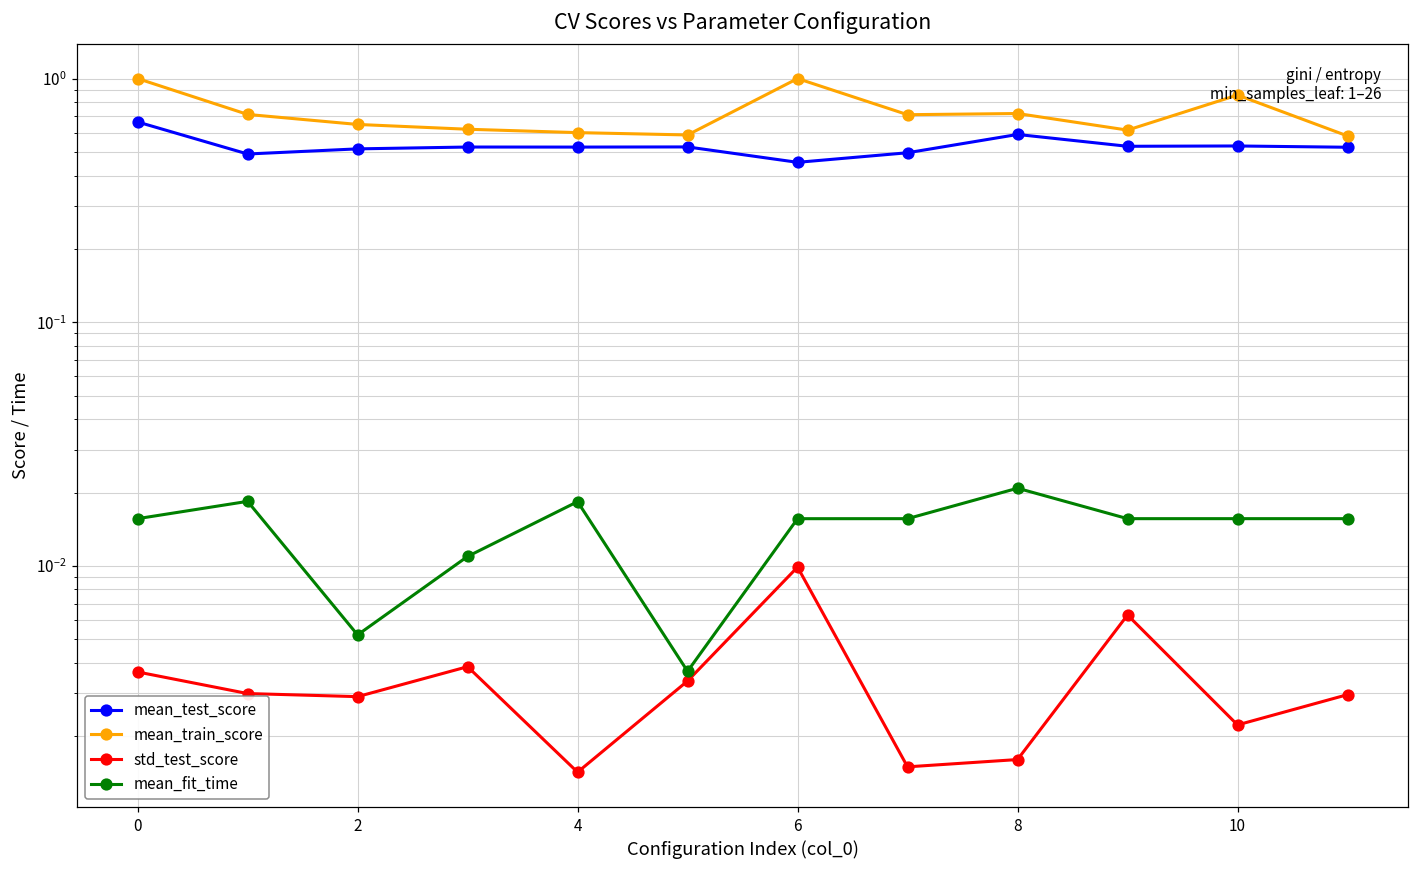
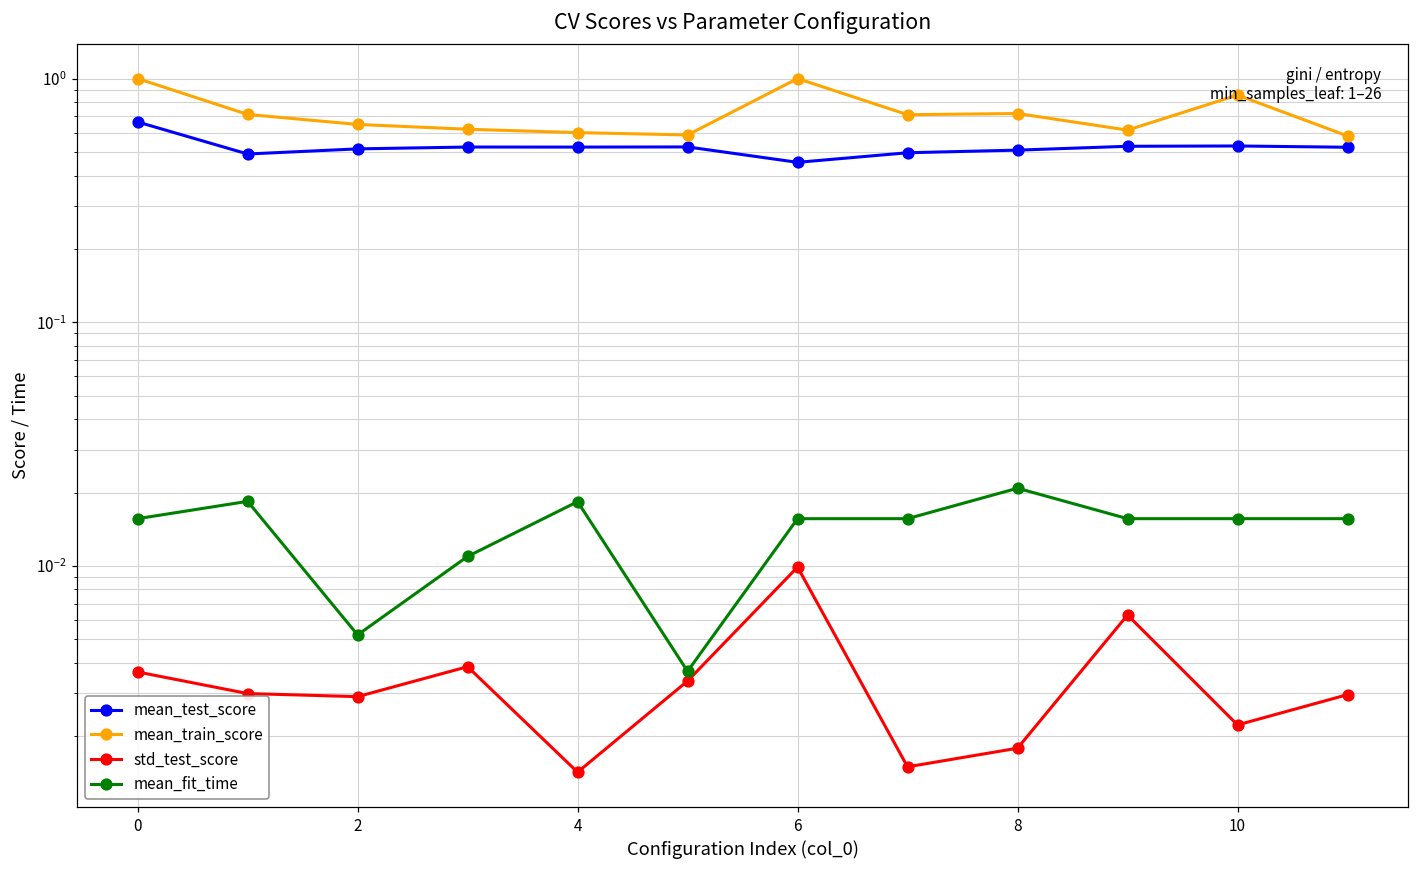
mean_test_score, 8: 0.59 -> 0.51
std_test_score, 8: 0.0016 -> 0.0018
